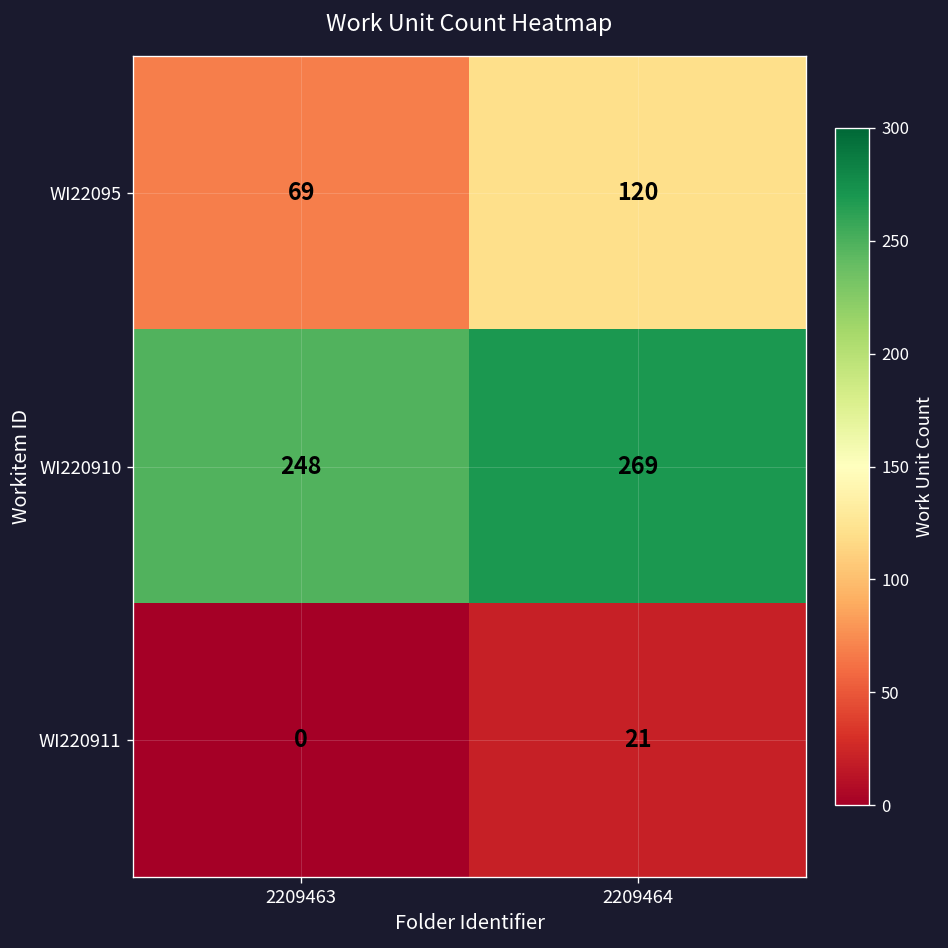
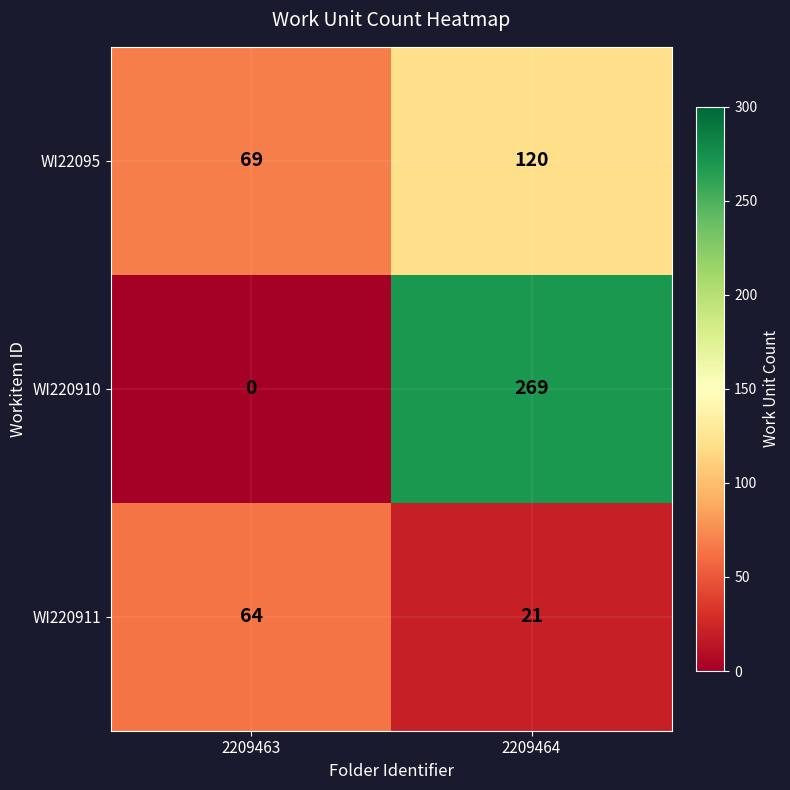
WI220910, 2209463: 248 -> 0
WI220911, 2209463: 0 -> 64
